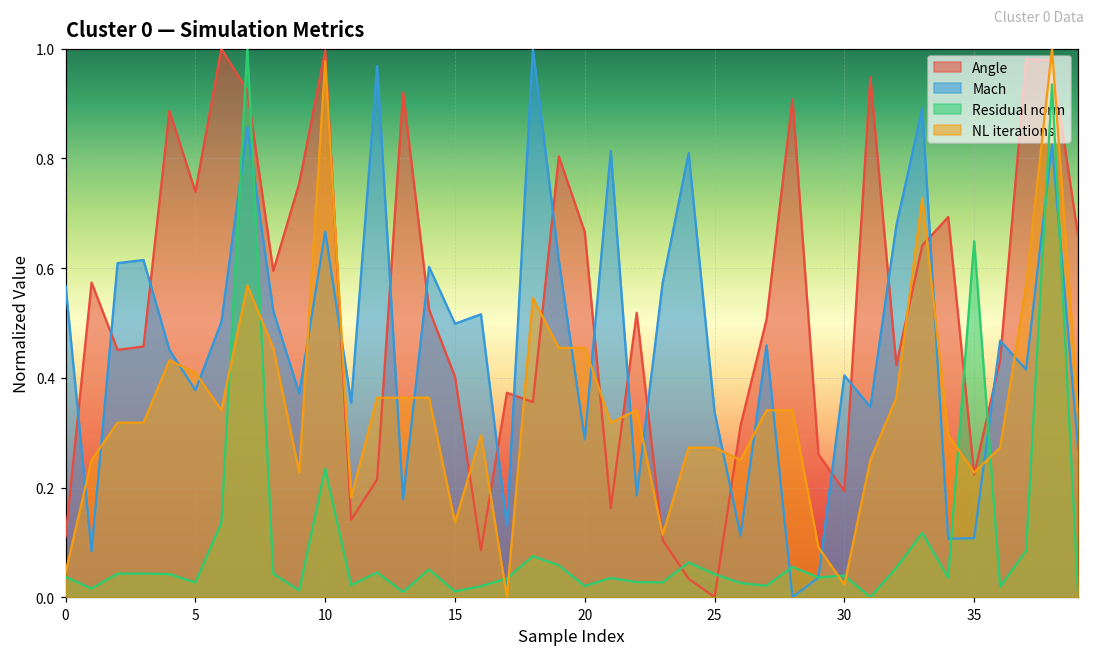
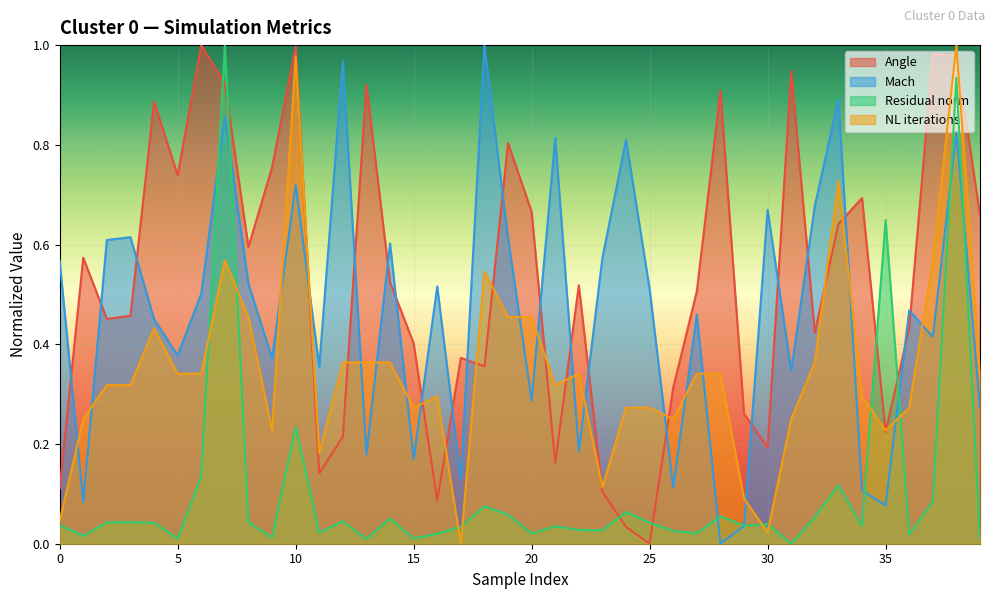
Residual norm, 5: 0.03 -> 0.01
NL iterations, 5: 0.41 -> 0.34
Mach, 10: 0.67 -> 0.72
Mach, 15: 0.50 -> 0.17
NL iterations, 15: 0.14 -> 0.27
Mach, 25: 0.34 -> 0.51
Mach, 30: 0.40 -> 0.67
Mach, 35: 0.11 -> 0.08
